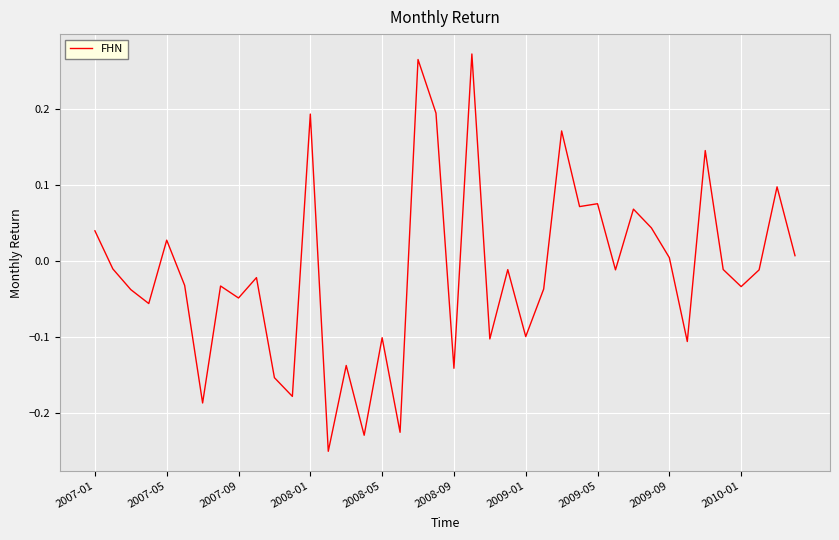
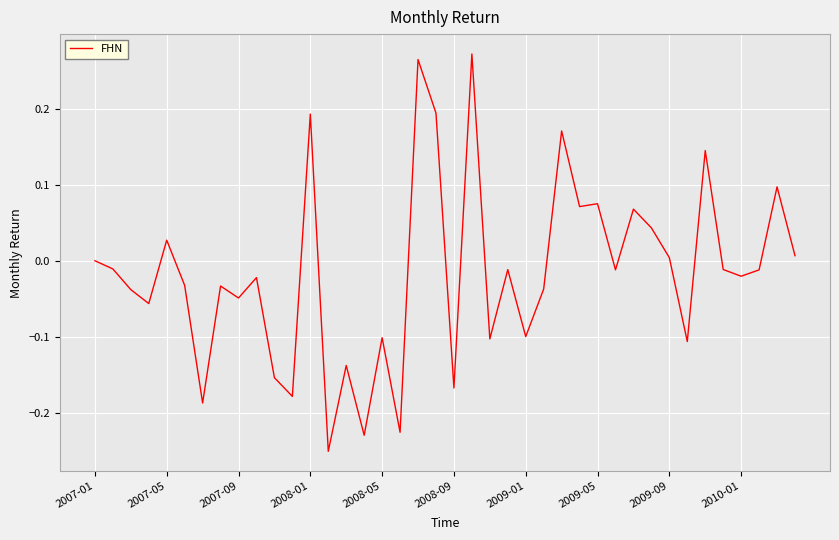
2007-01: 0.04 -> 0.00
2008-09: -0.14 -> -0.17
2010-01: -0.03 -> -0.02
